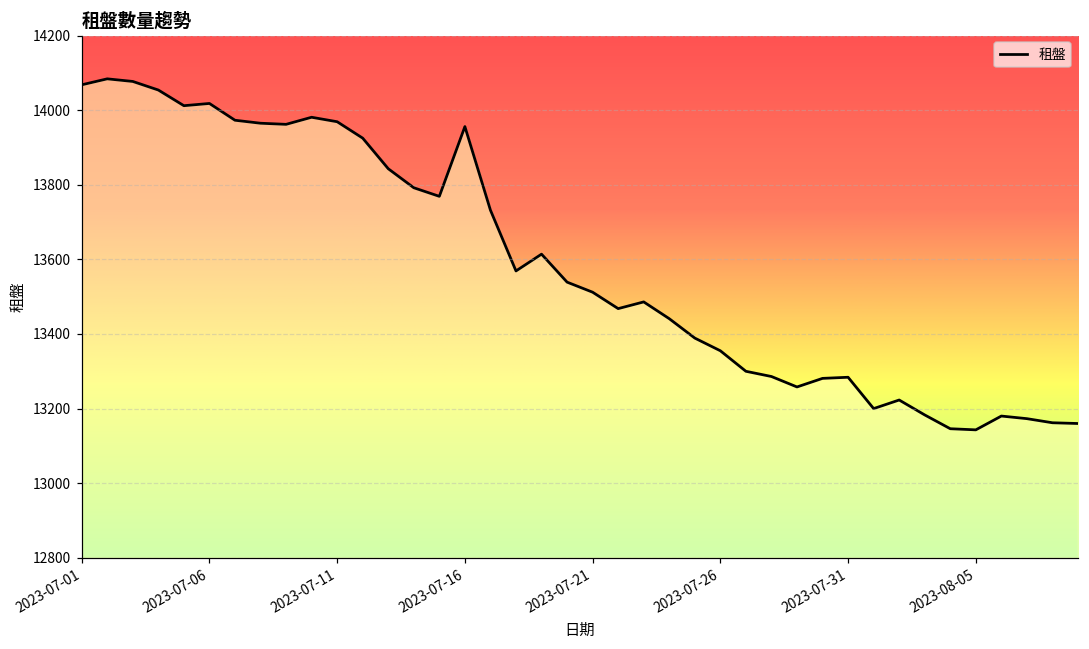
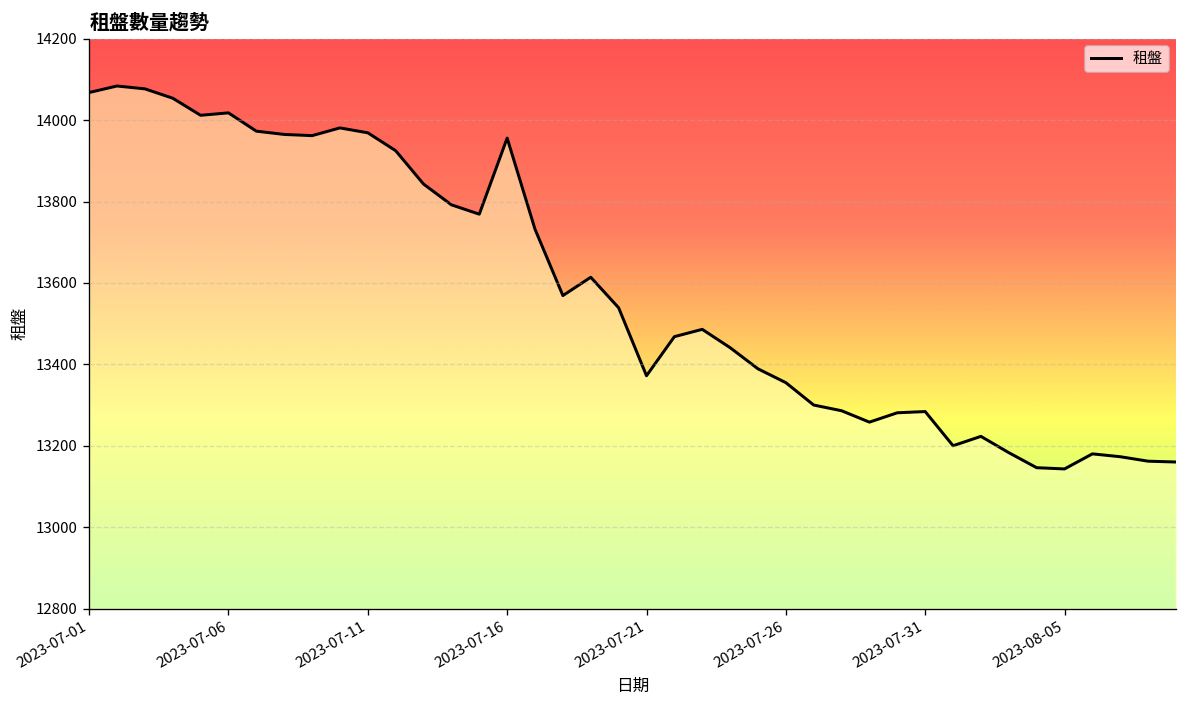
2023-07-21: 13510 -> 13370
